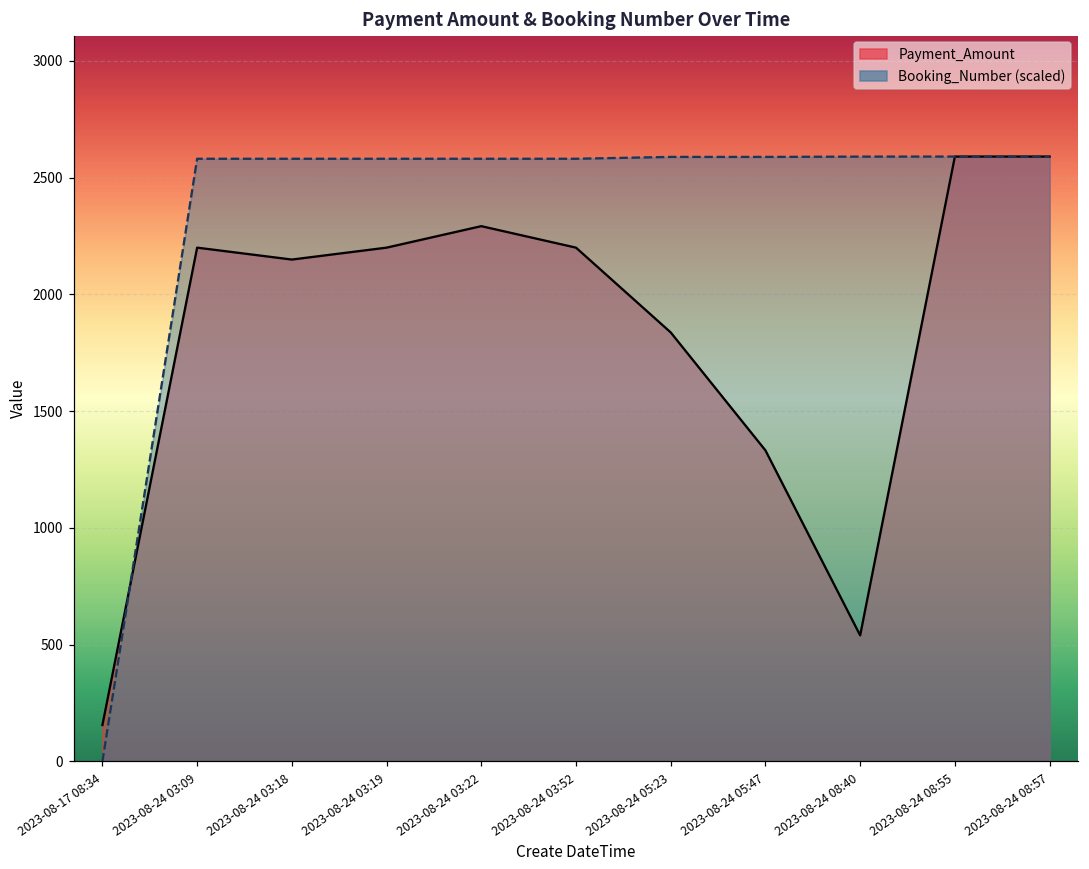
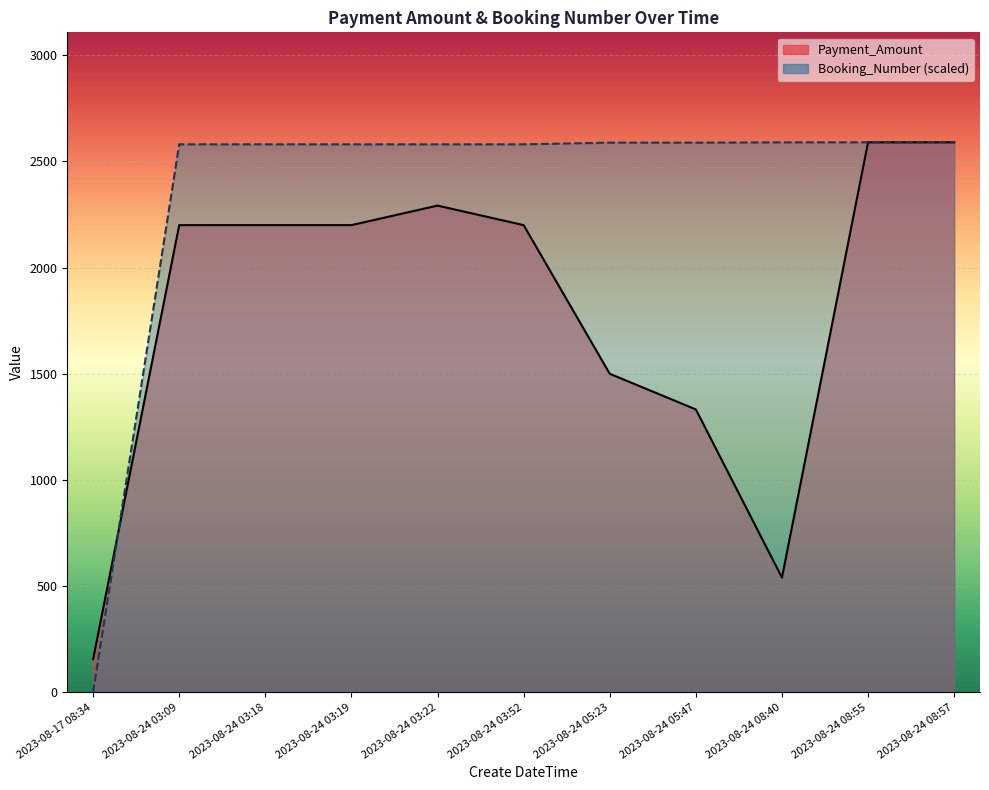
Payment_Amount, 2023-08-24 03:18: 2150 -> 2200
Payment_Amount, 2023-08-24 05:23: 1840 -> 1500
